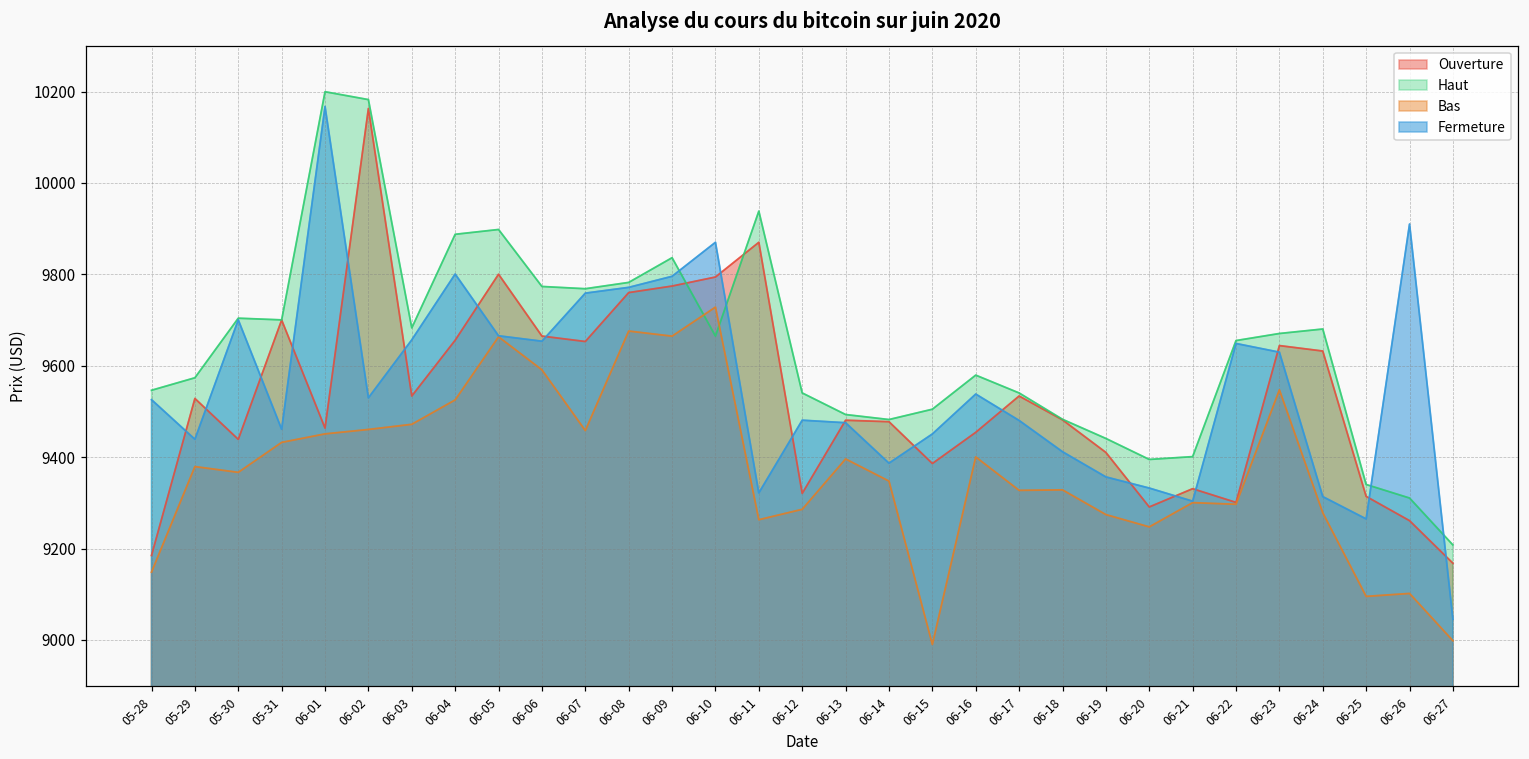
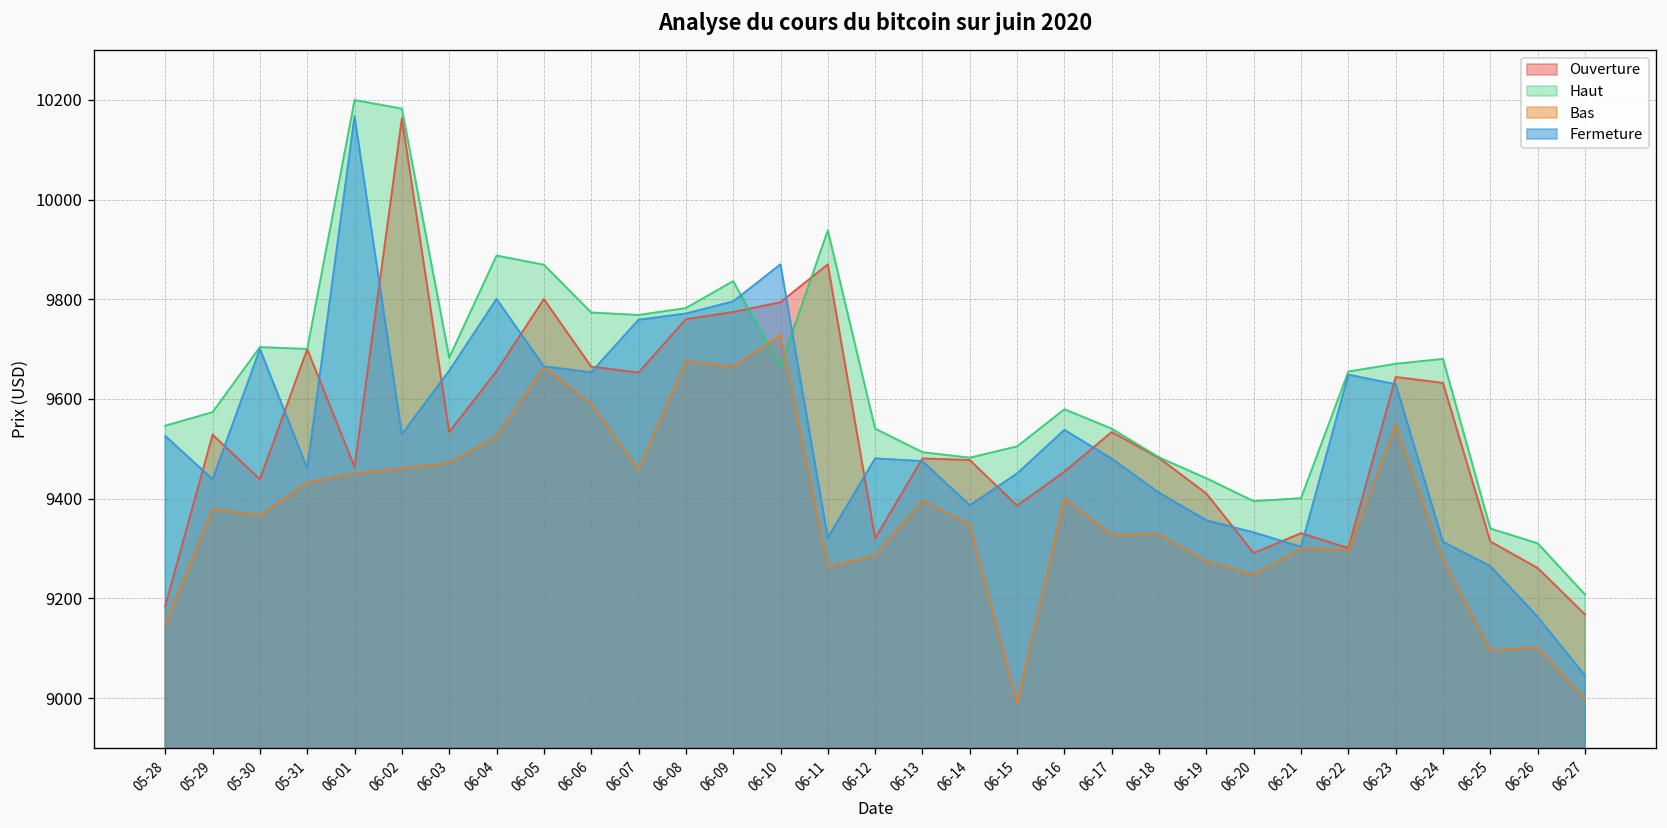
Haut, 06-05: 9900 -> 9870
Fermeture, 06-26: 9910 -> 9160
